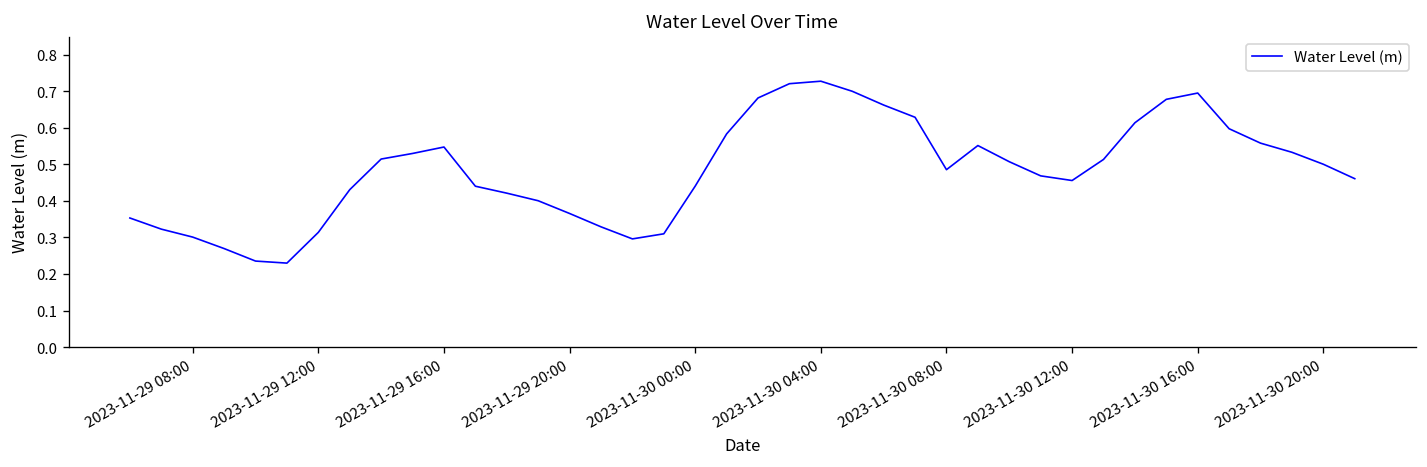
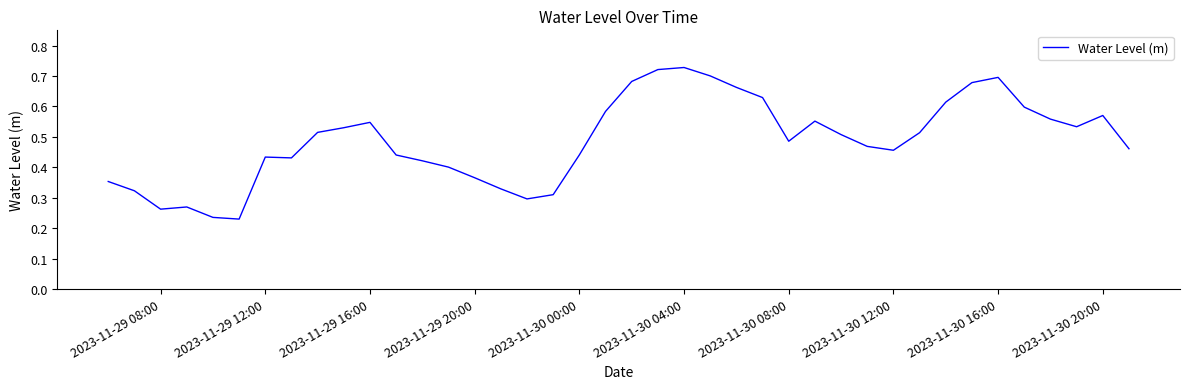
2023-11-29 08:00: 0.30 -> 0.26
2023-11-29 12:00: 0.31 -> 0.43
2023-11-30 20:00: 0.50 -> 0.57
